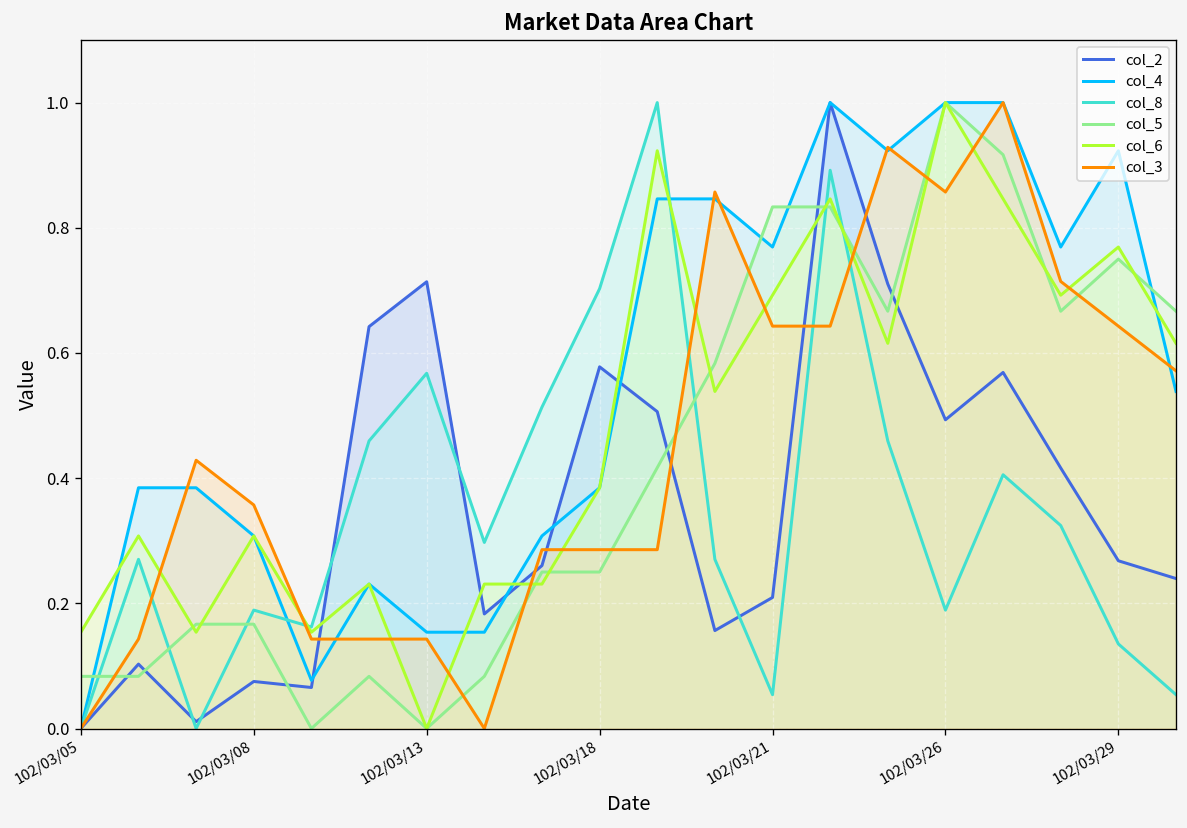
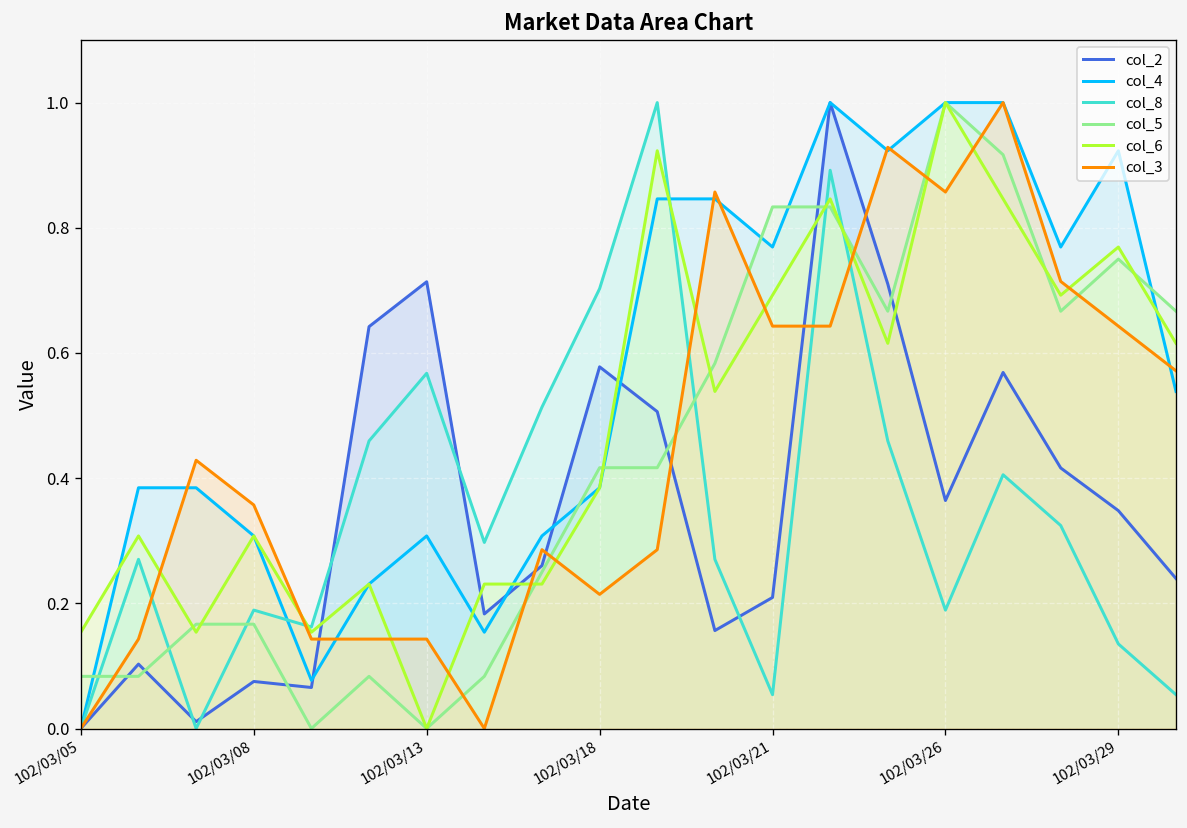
col_4, 102/03/13: 0.15 -> 0.31
col_5, 102/03/18: 0.25 -> 0.42
col_3, 102/03/18: 0.29 -> 0.21
col_2, 102/03/26: 0.49 -> 0.36
col_2, 102/03/29: 0.27 -> 0.35
